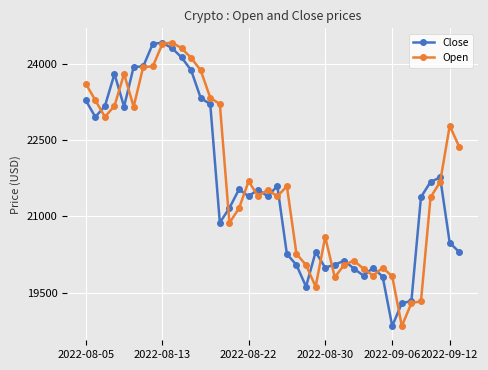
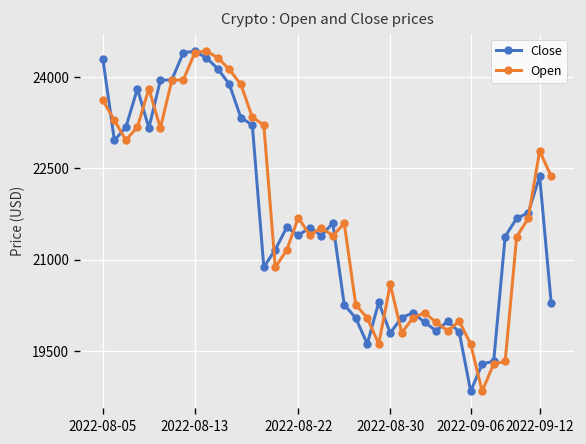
Close, 2022-08-05: 23300 -> 24300
Close, 2022-08-30: 20000 -> 19800
Open, 2022-09-06: 19800 -> 19600
Close, 2022-09-12: 20500 -> 22400
